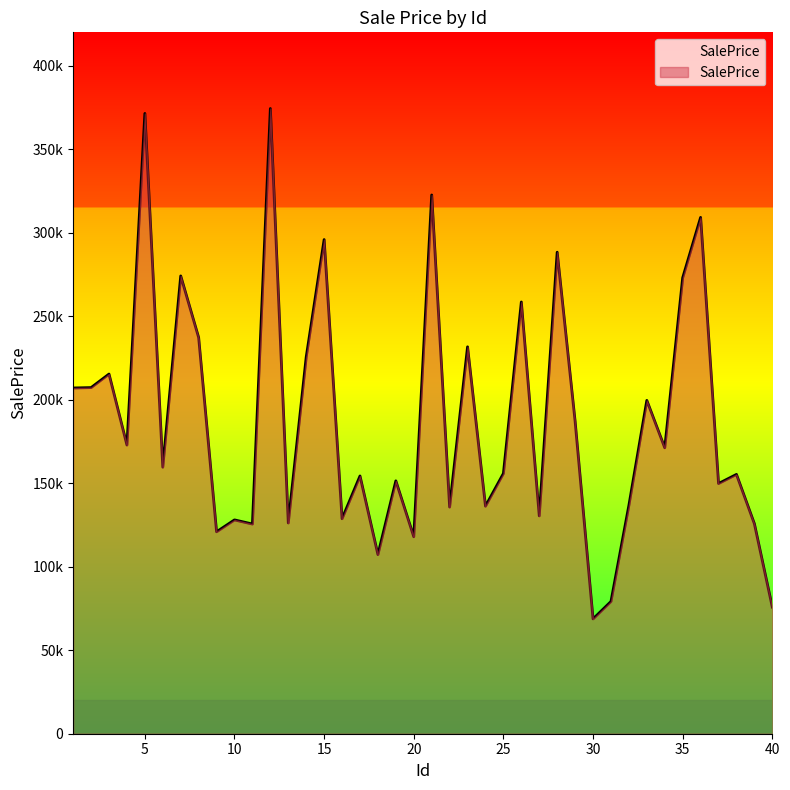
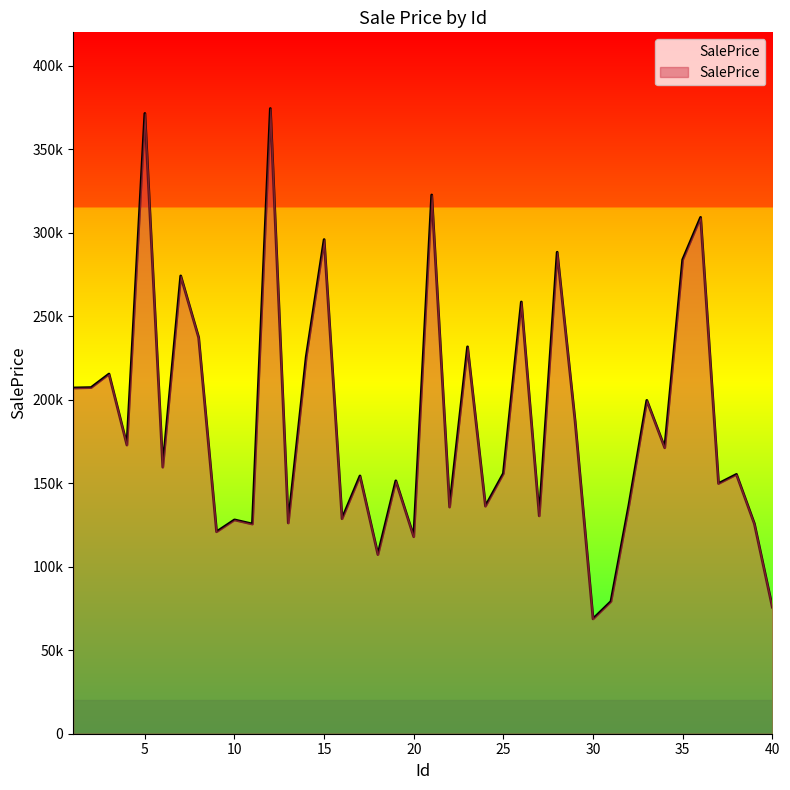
35: 273000 -> 284000
